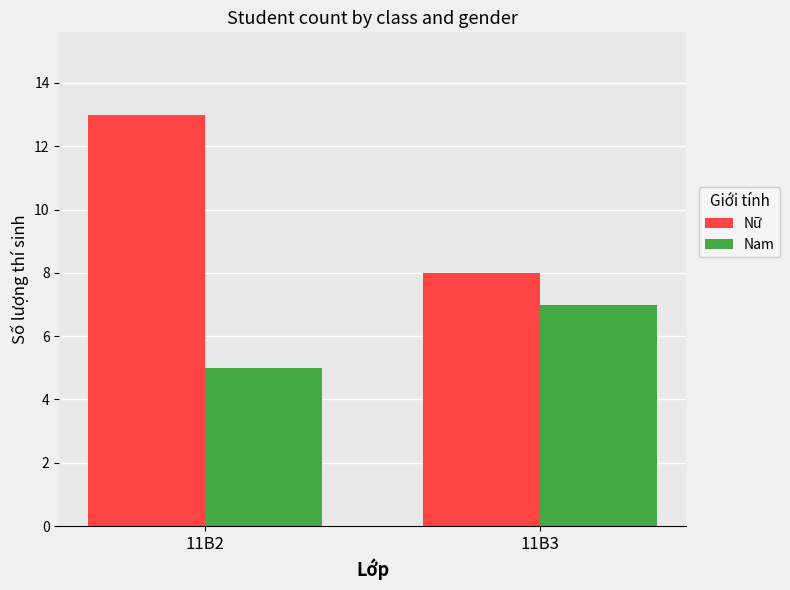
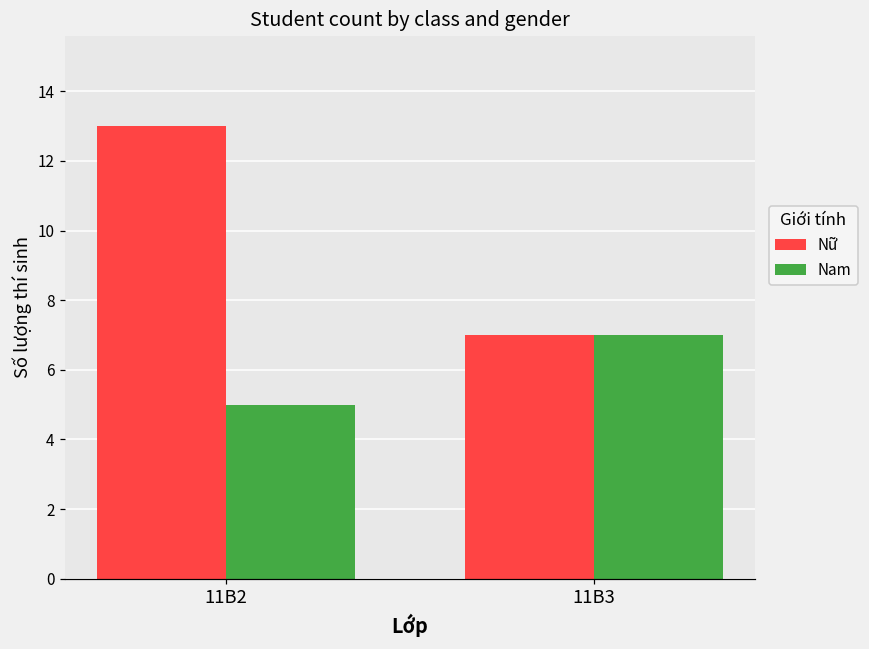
Nữ, 11B3: 8 -> 7
